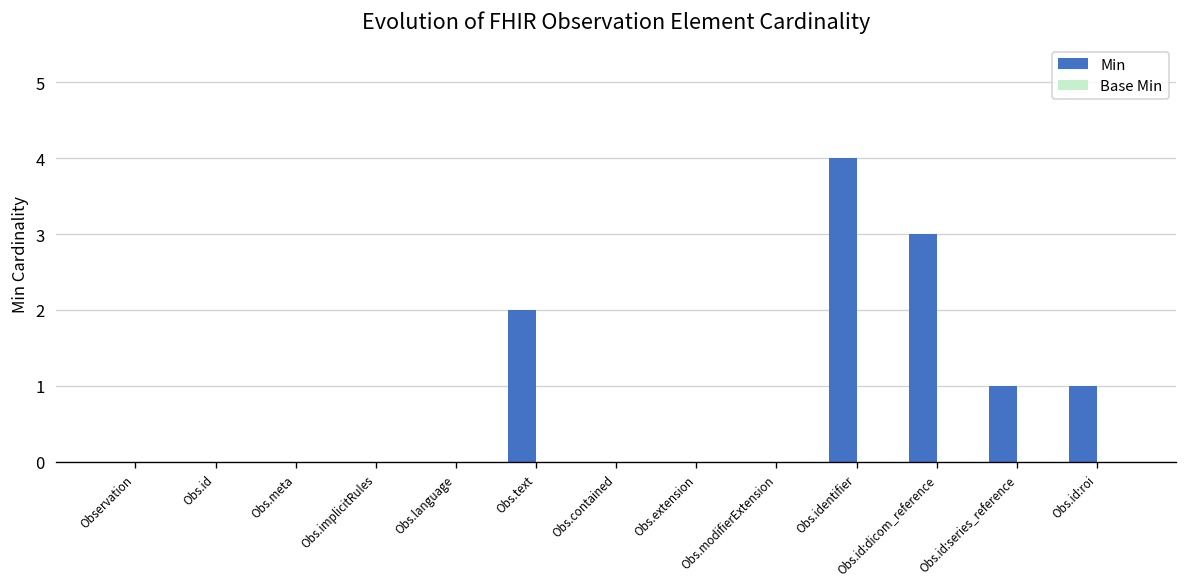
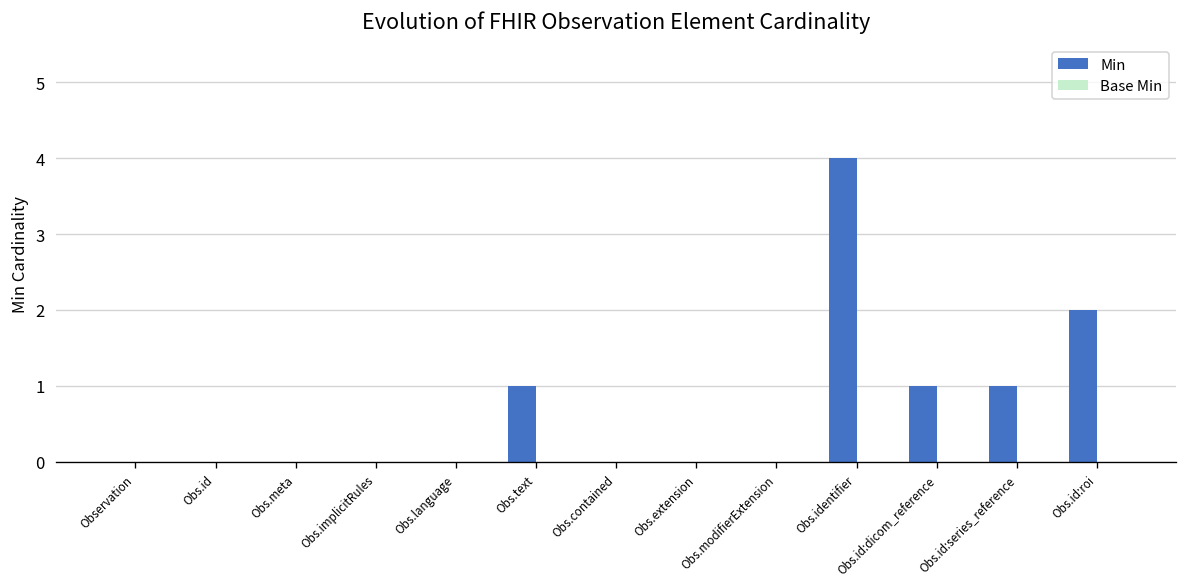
Min, Obs.text: 2 -> 1
Min, Obs.id:dicom_reference: 3 -> 1
Min, Obs.id:roi: 1 -> 2
